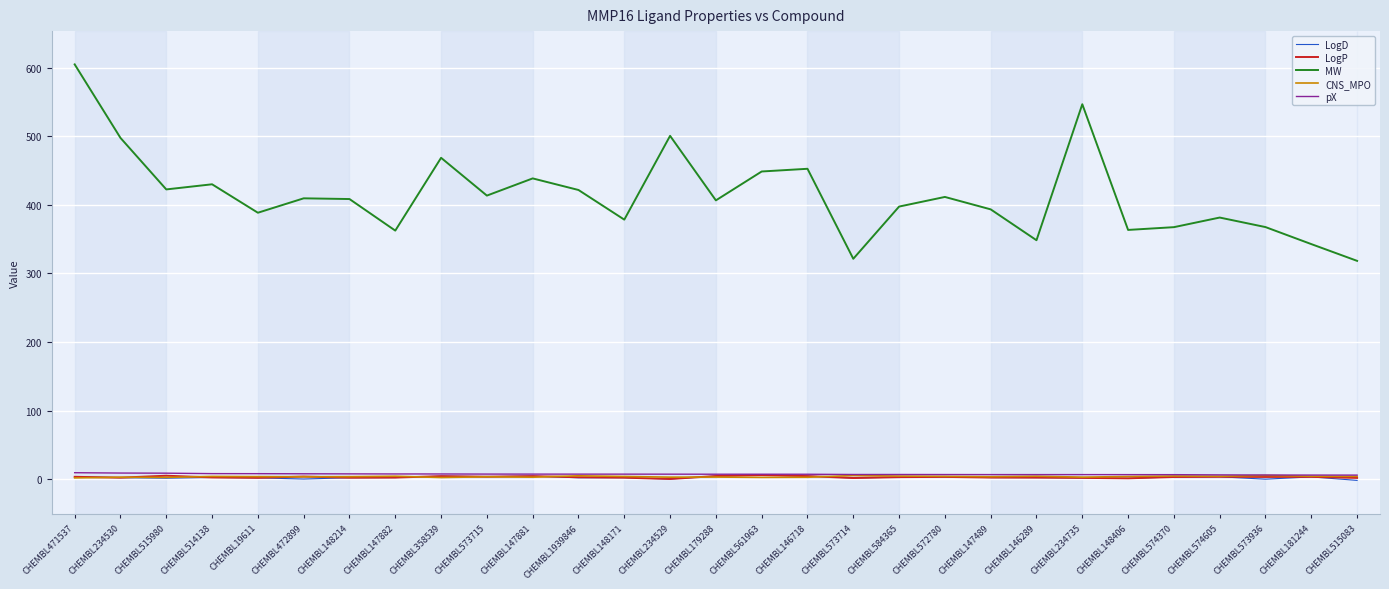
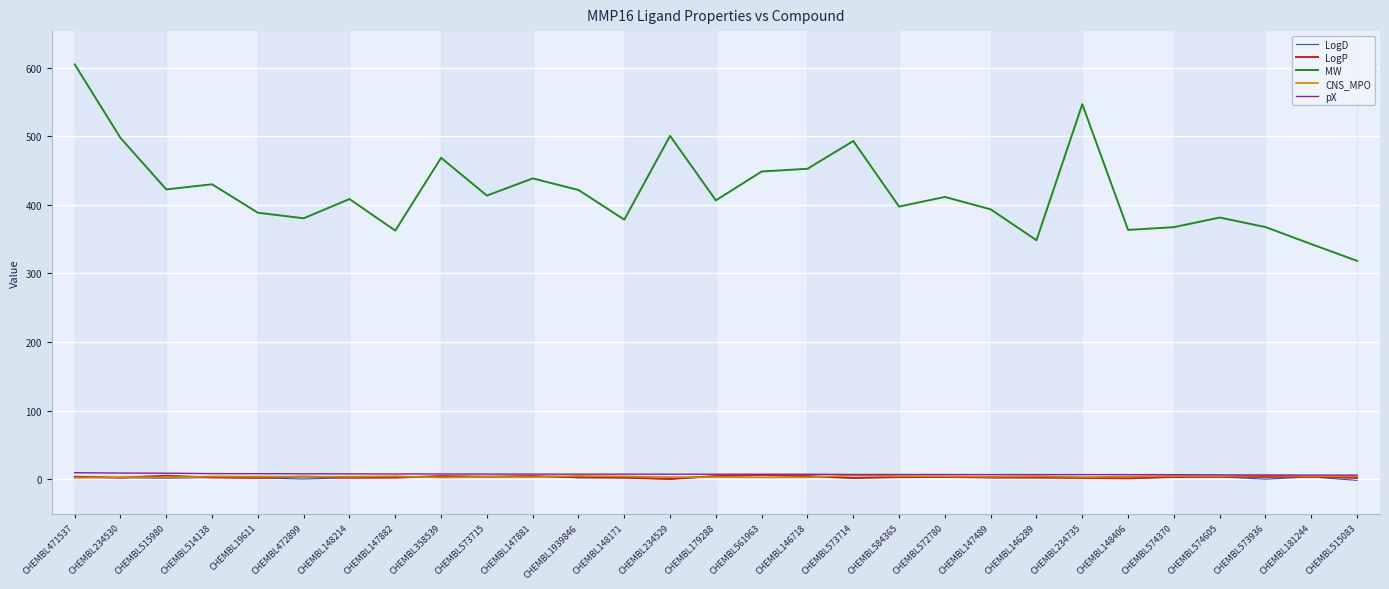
MW, CHEMBL472899: 410 -> 380
MW, CHEMBL573714: 320 -> 490
